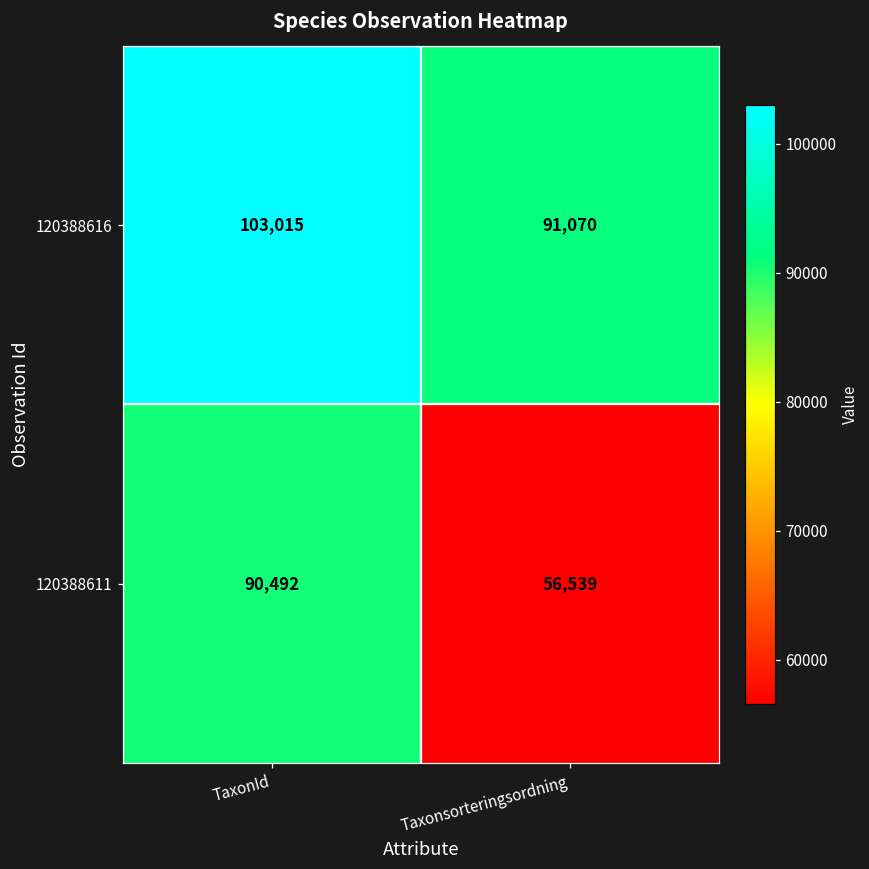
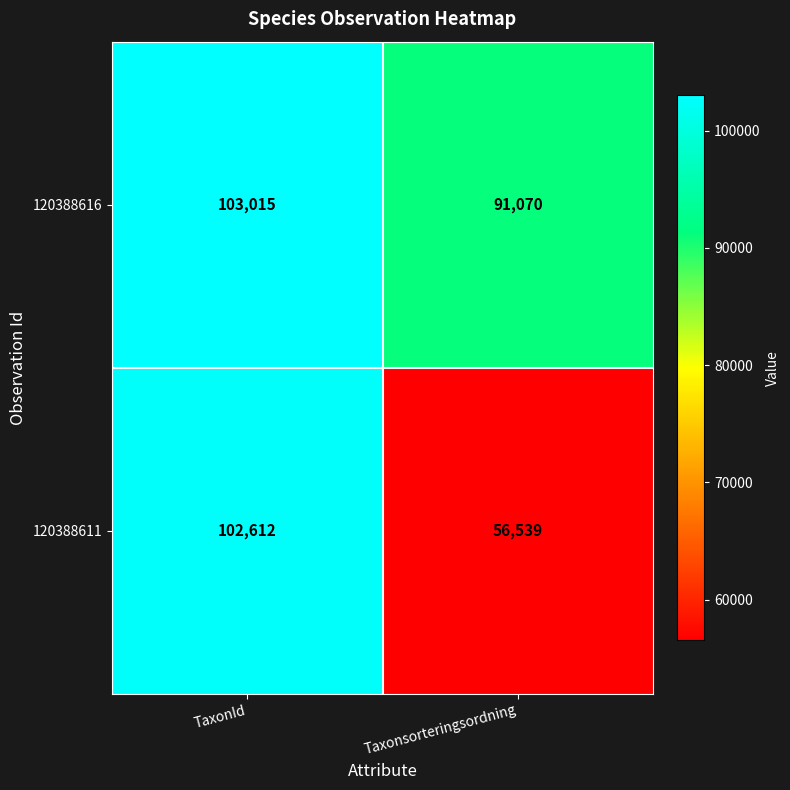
120388611, TaxonId: 90,492 -> 102,612
